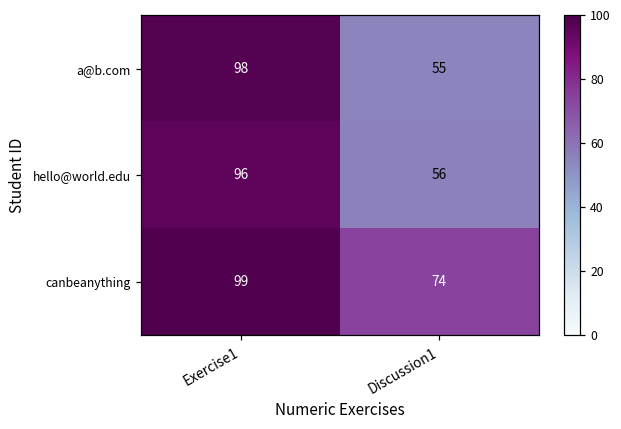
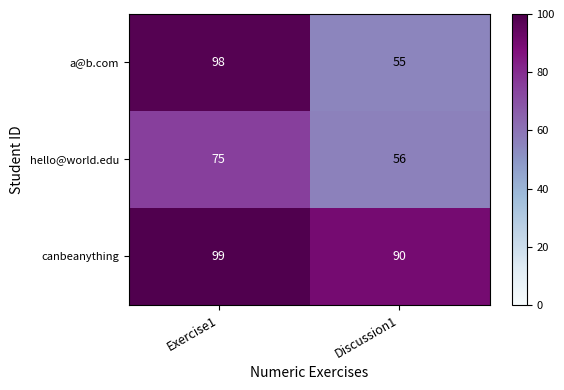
hello@world.edu, Exercise1: 96 -> 75
canbeanything, Discussion1: 74 -> 90
